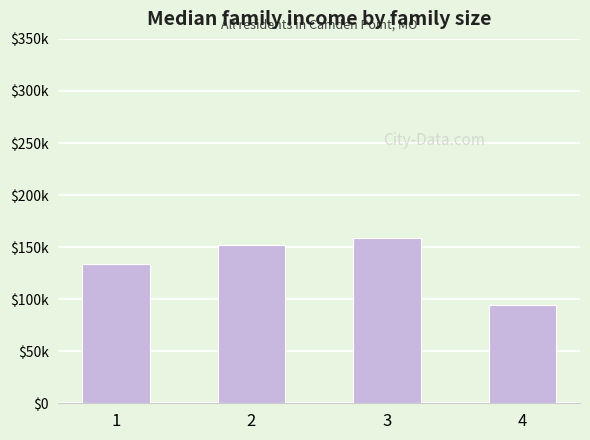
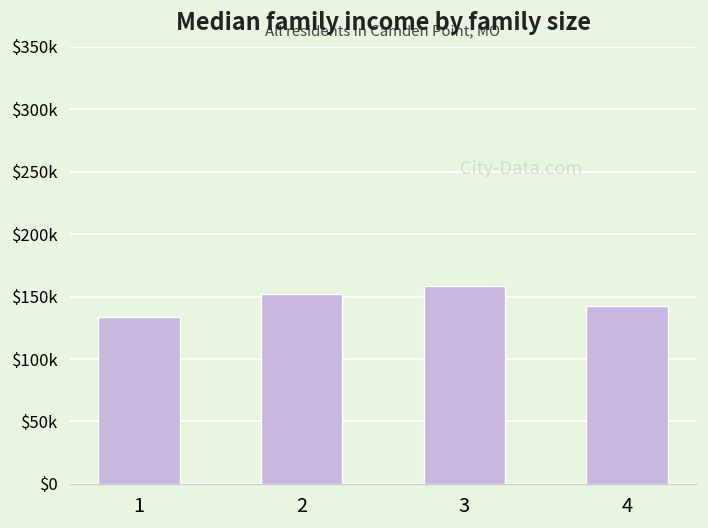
4: $95000 -> $142000
